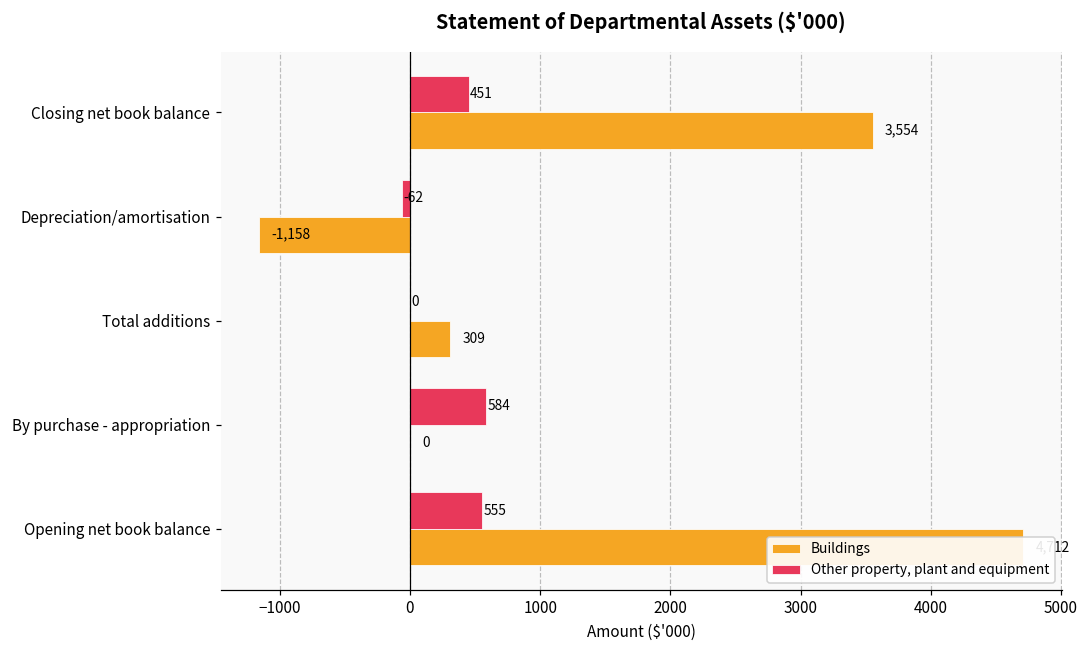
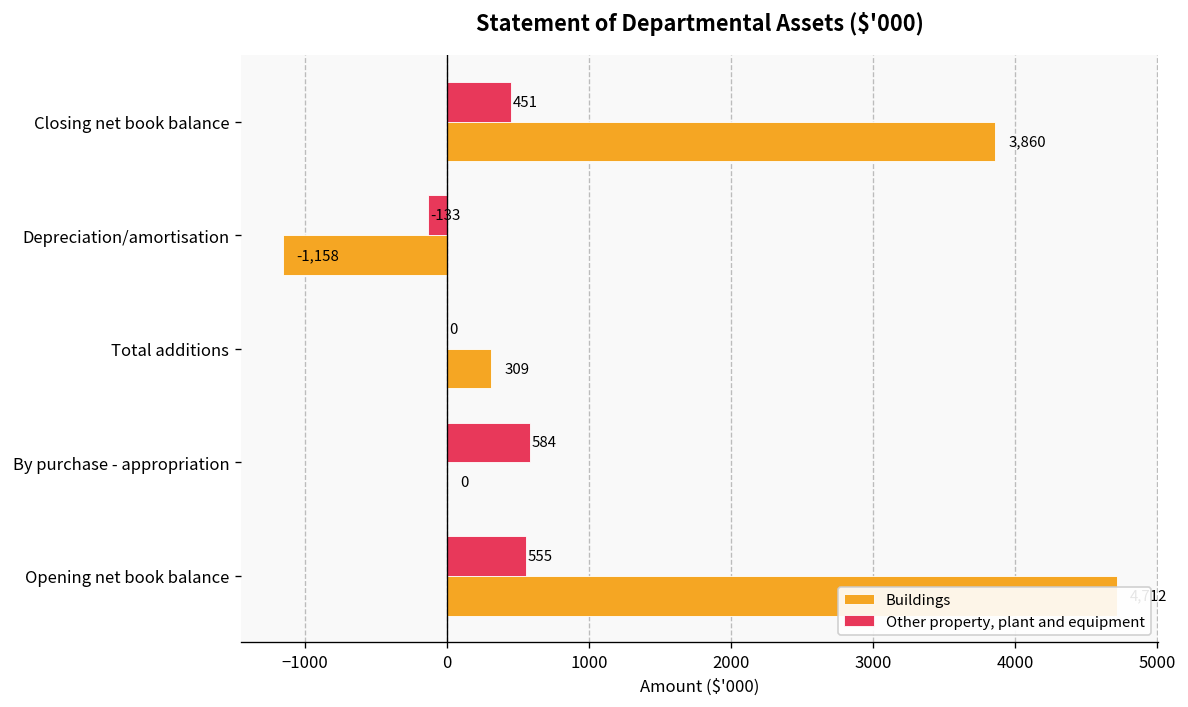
Buildings, Closing net book balance: 3,554 -> 3,860
Other property, plant and equipment, Depreciation/amortisation: -62 -> -133
